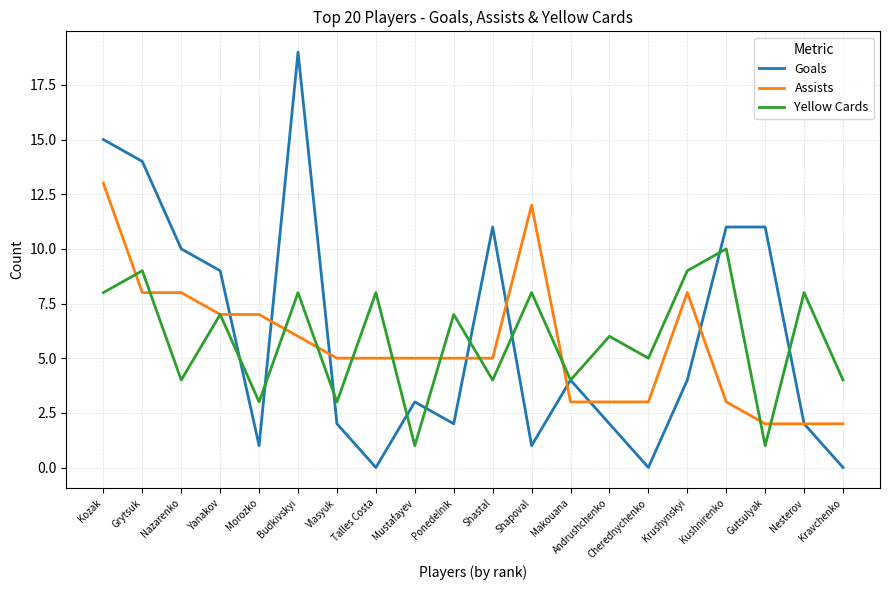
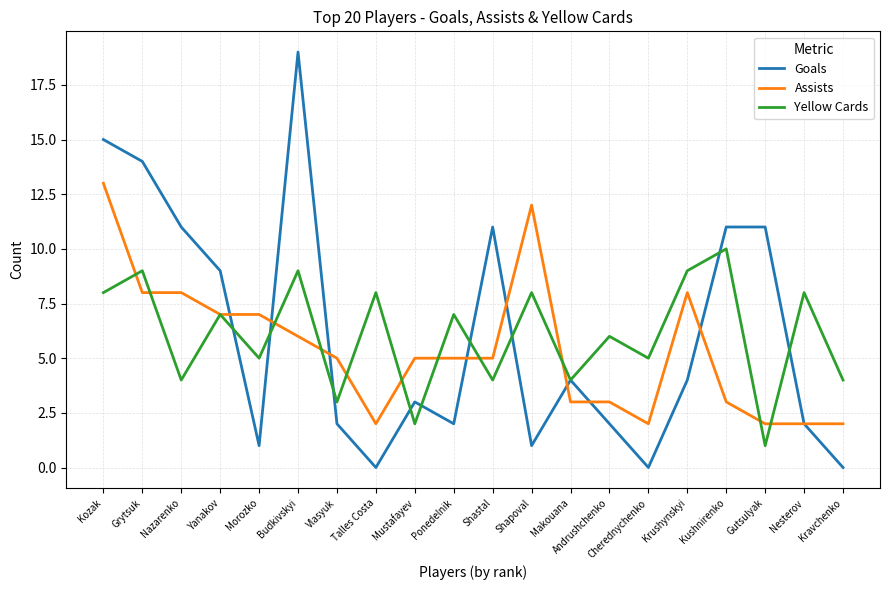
Goals, Nazarenko: 10 -> 11
Yellow Cards, Morozko: 3 -> 5
Yellow Cards, Budkivskyi: 8 -> 9
Assists, Talles Costa: 5 -> 2
Yellow Cards, Mustafayev: 1 -> 2
Assists, Cherednychenko: 3 -> 2
